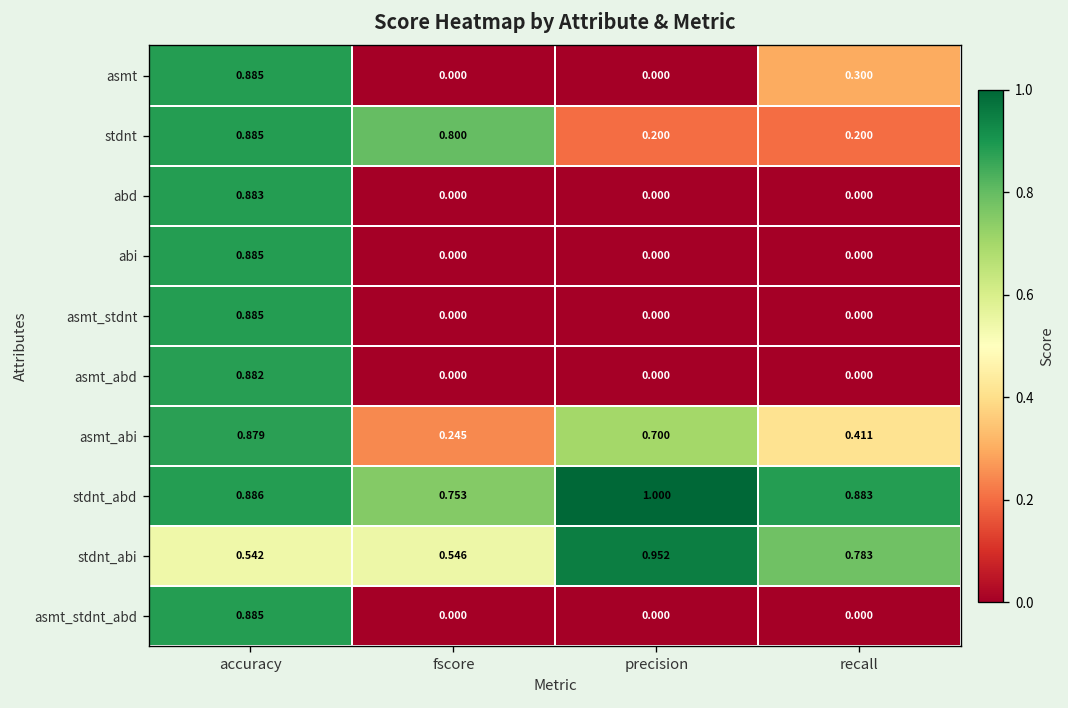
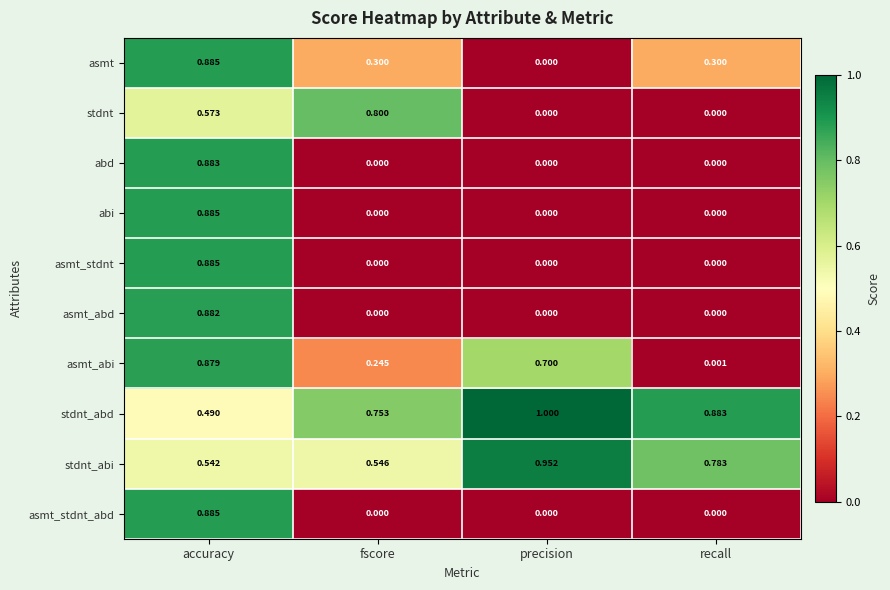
asmt, fscore: 0.000 -> 0.300
stdnt, accuracy: 0.885 -> 0.573
stdnt, precision: 0.200 -> 0.000
stdnt, recall: 0.200 -> 0.000
asmt_abi, recall: 0.411 -> 0.001
stdnt_abd, accuracy: 0.886 -> 0.490
